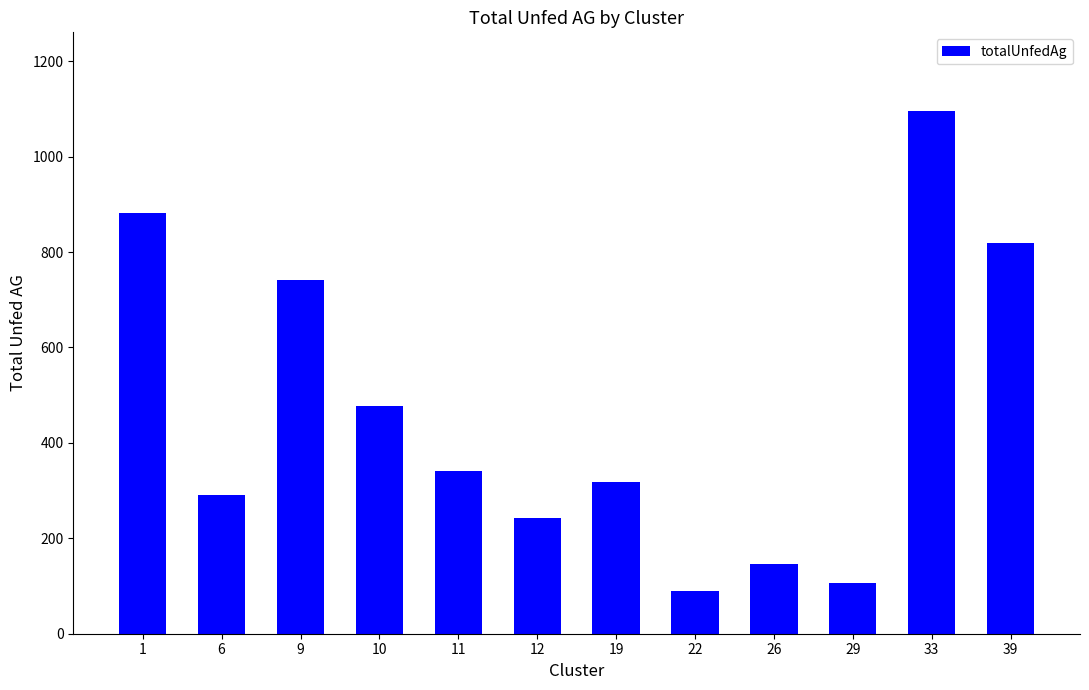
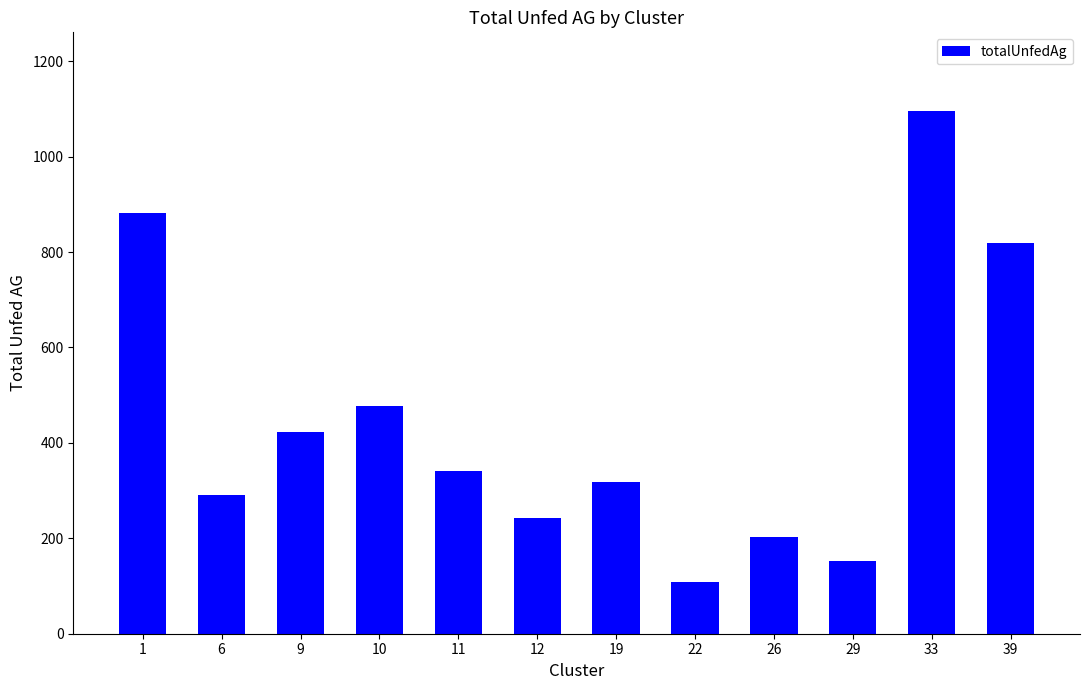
9: 740 -> 420
22: 90 -> 110
26: 150 -> 200
29: 110 -> 150
